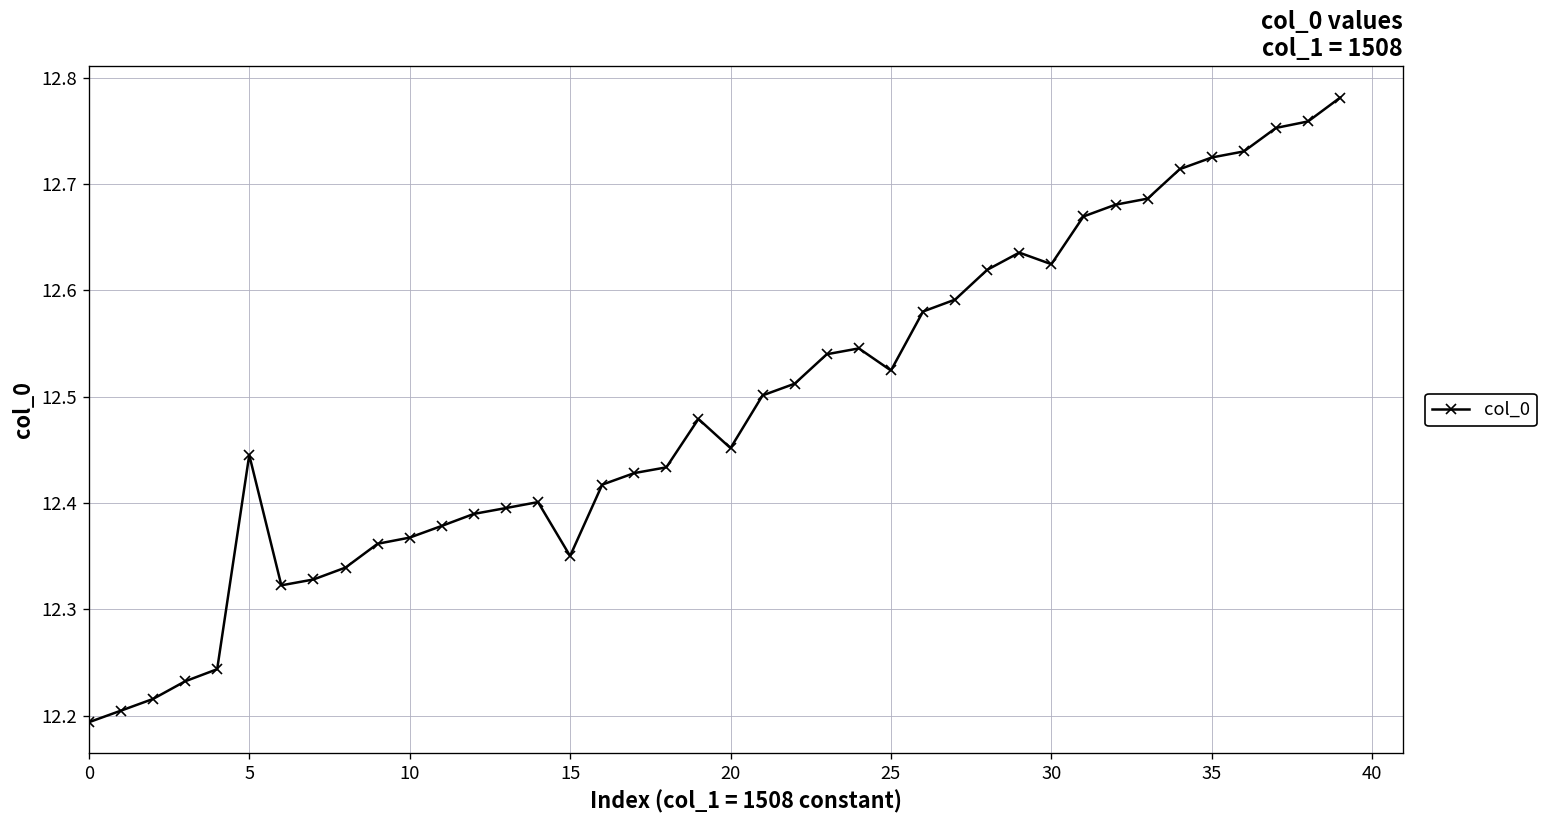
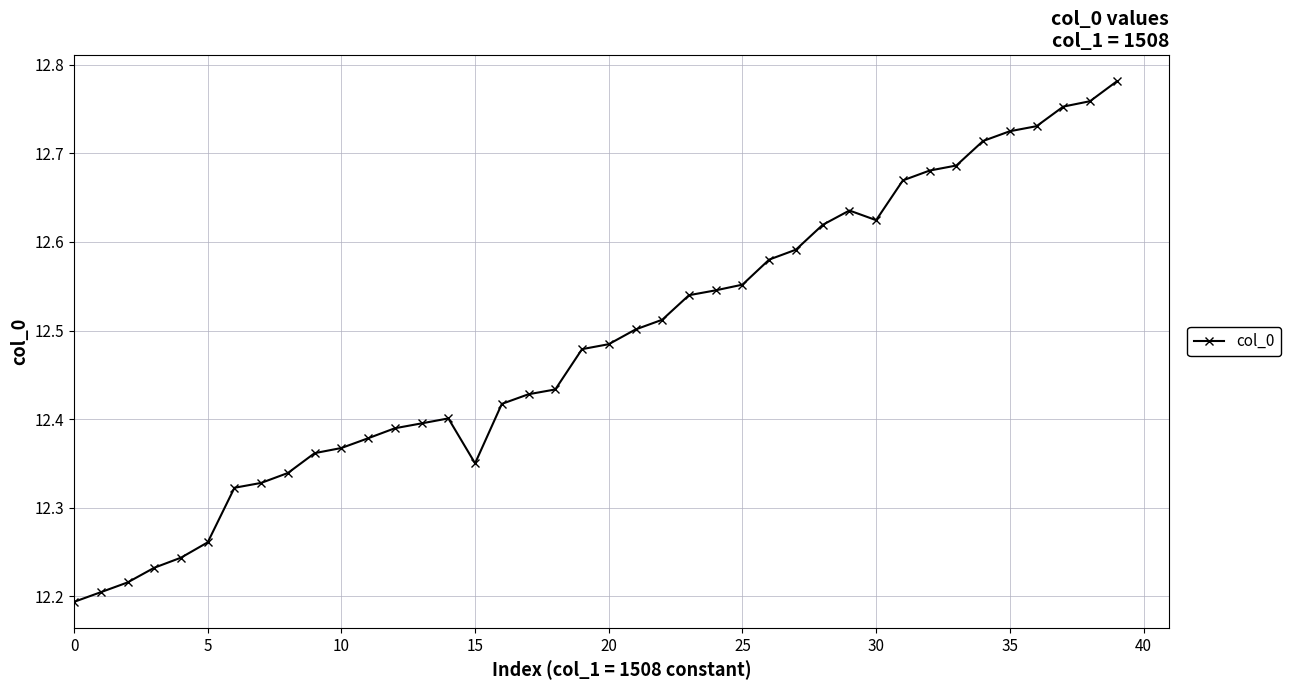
5: 12.45 -> 12.26
20: 12.45 -> 12.48
25: 12.52 -> 12.55
